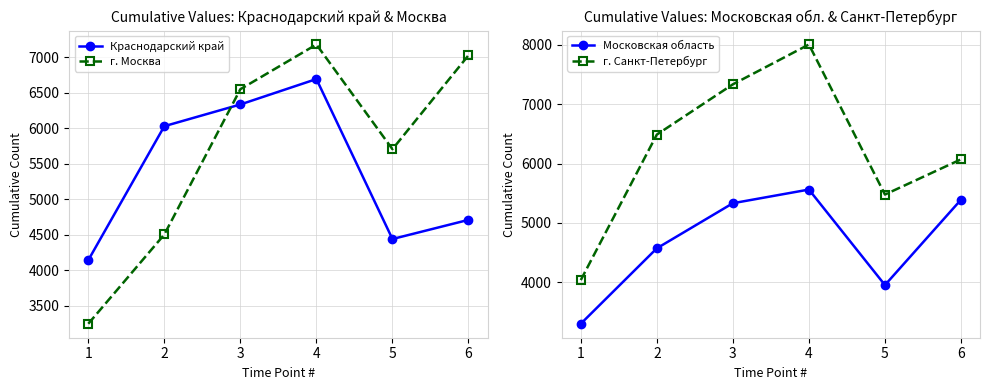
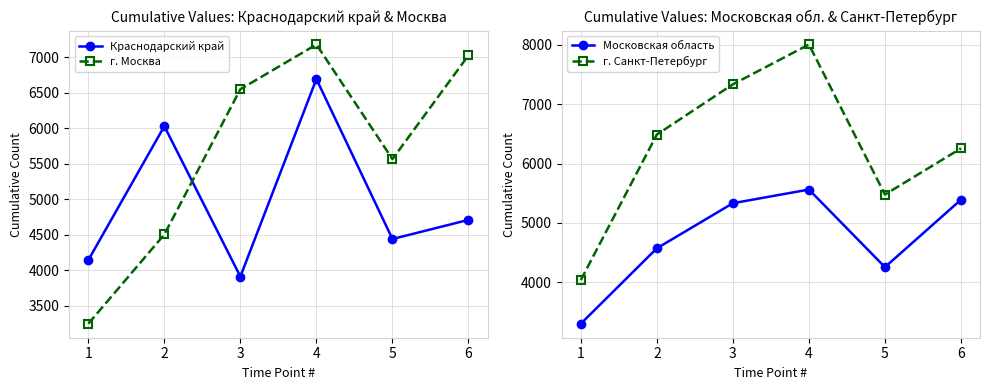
Cumulative Values: Краснодарский край & Москва, Краснодарский край, 3: 6300 -> 3900
Cumulative Values: Краснодарский край & Москва, г. Москва, 5: 5700 -> 5600
Cumulative Values: Московская обл. & Санкт-Петербург, Московская область, 5: 4000 -> 4300
Cumulative Values: Московская обл. & Санкт-Петербург, г. Санкт-Петербург, 6: 6100 -> 6300
